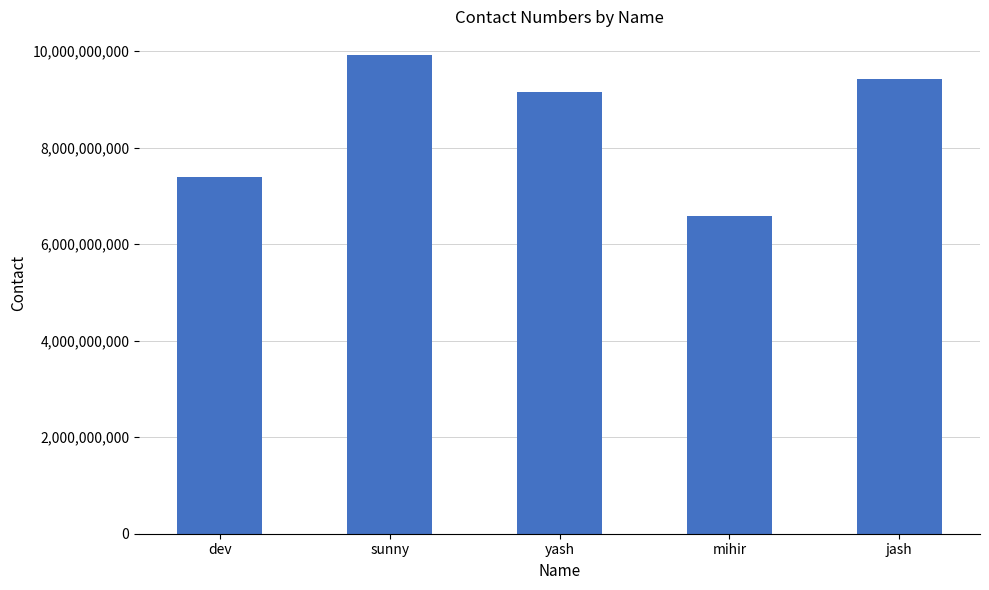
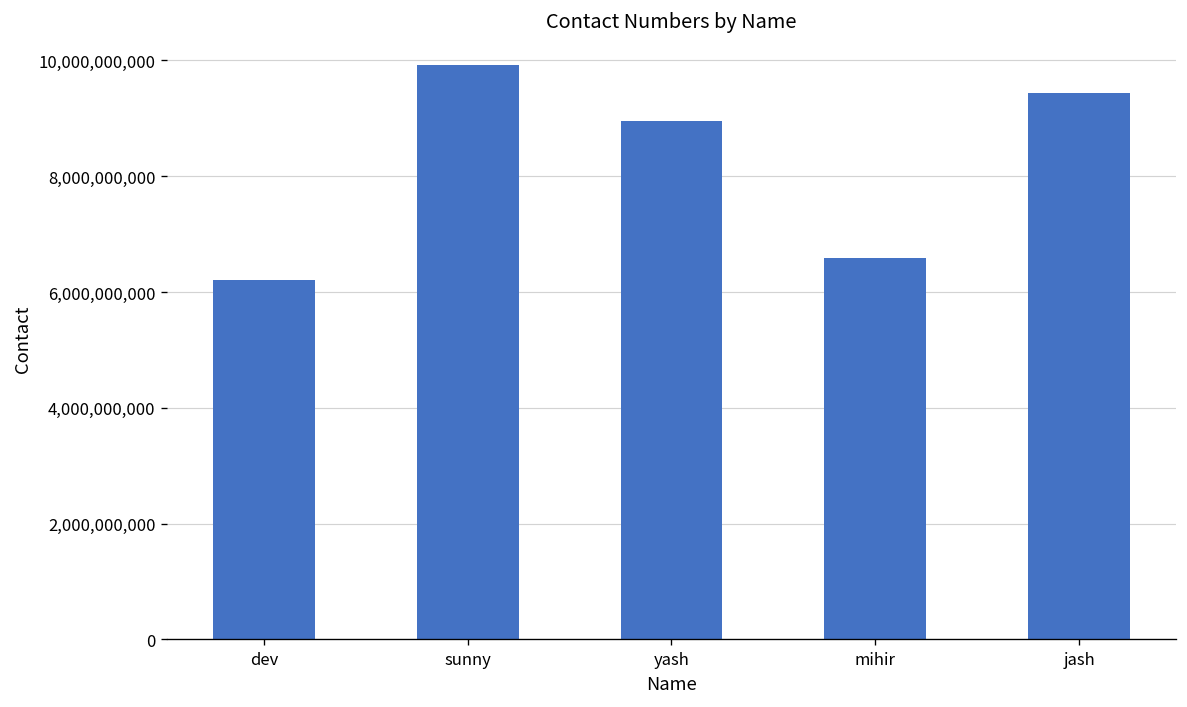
dev: 7,400,000,000 -> 6,200,000,000
yash: 9,200,000,000 -> 9,000,000,000
